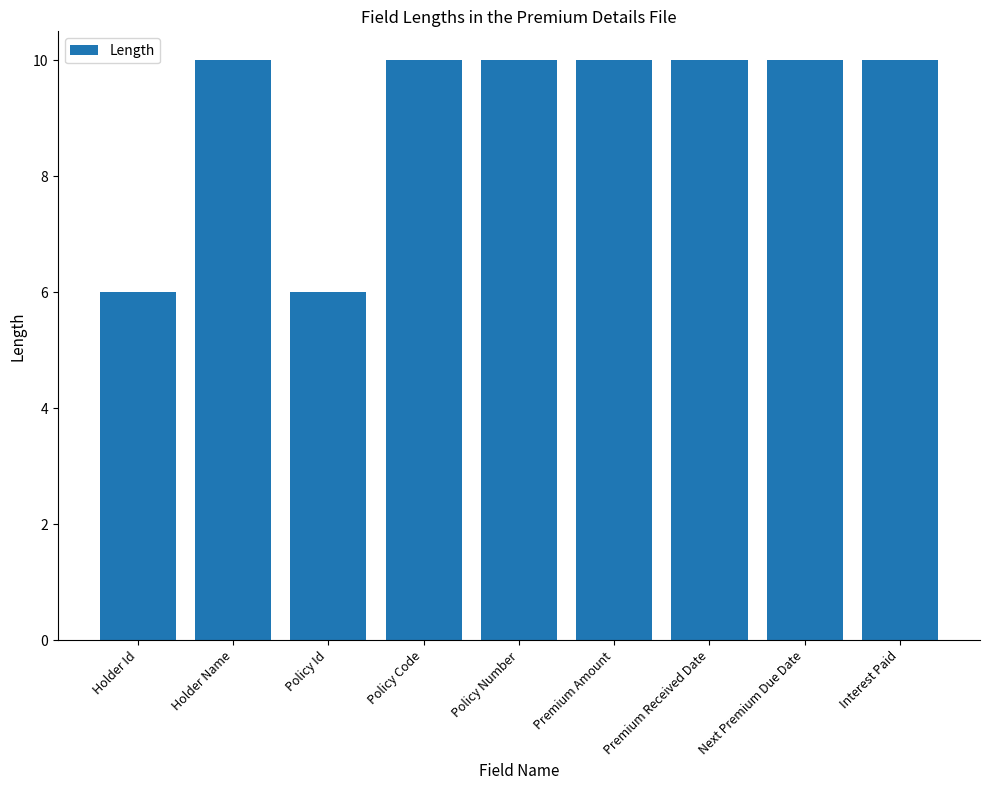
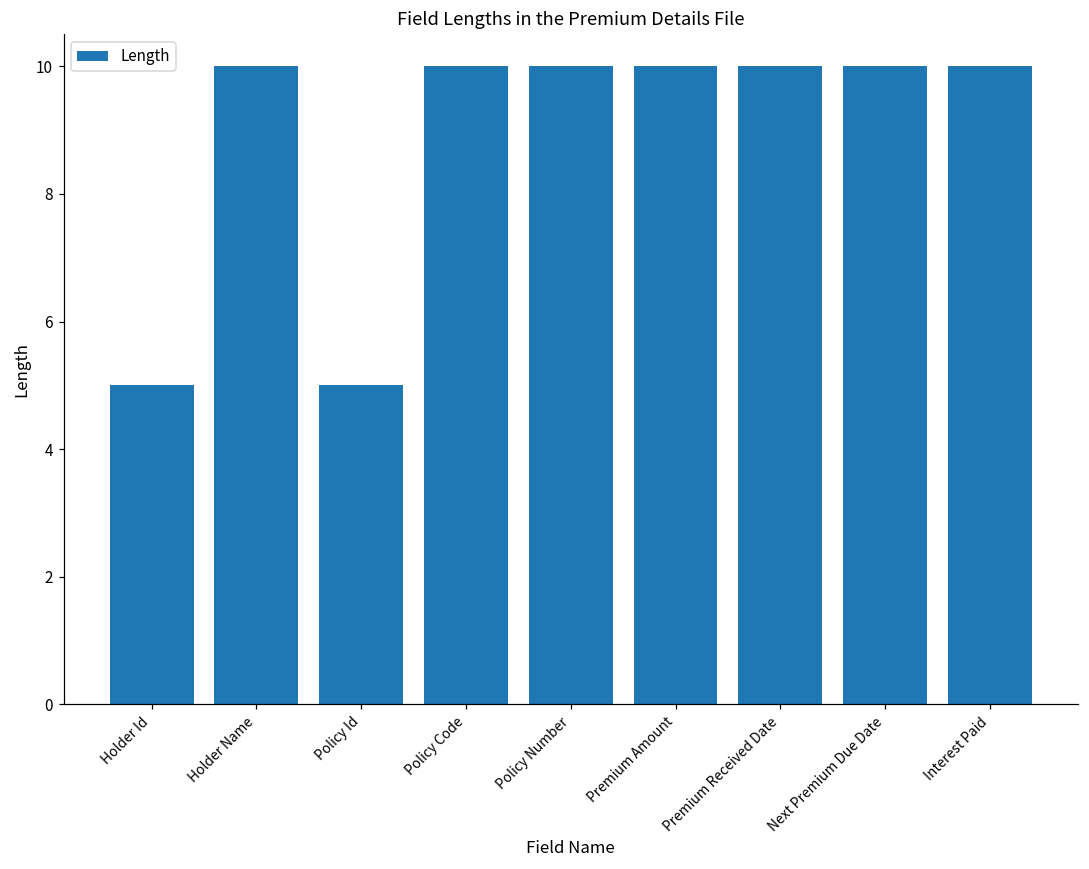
Holder Id: 6 -> 5
Policy Id: 6 -> 5
